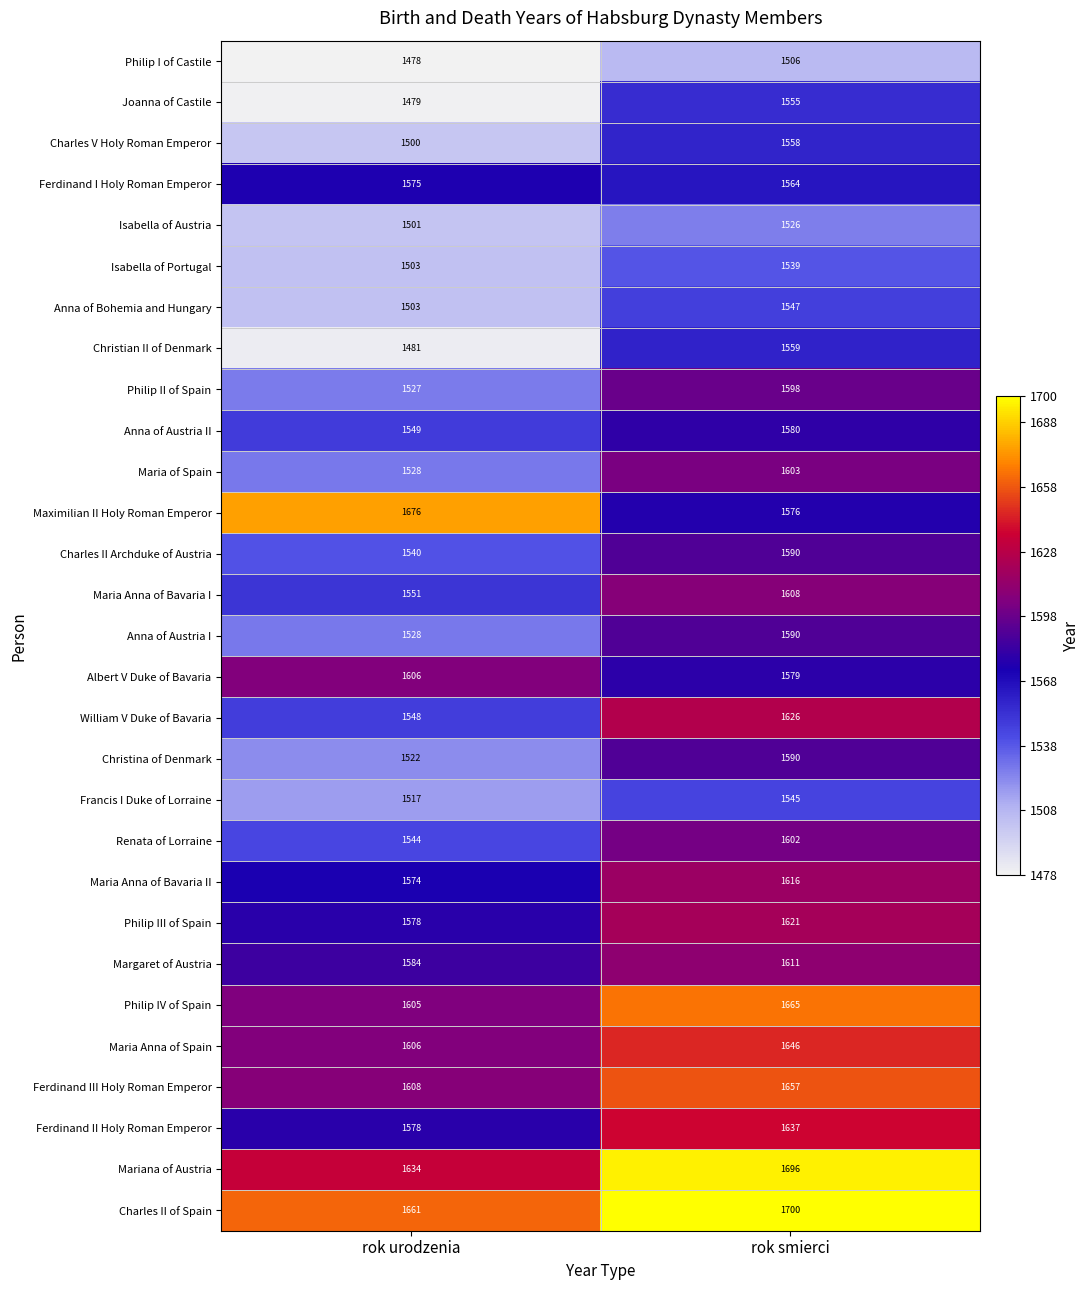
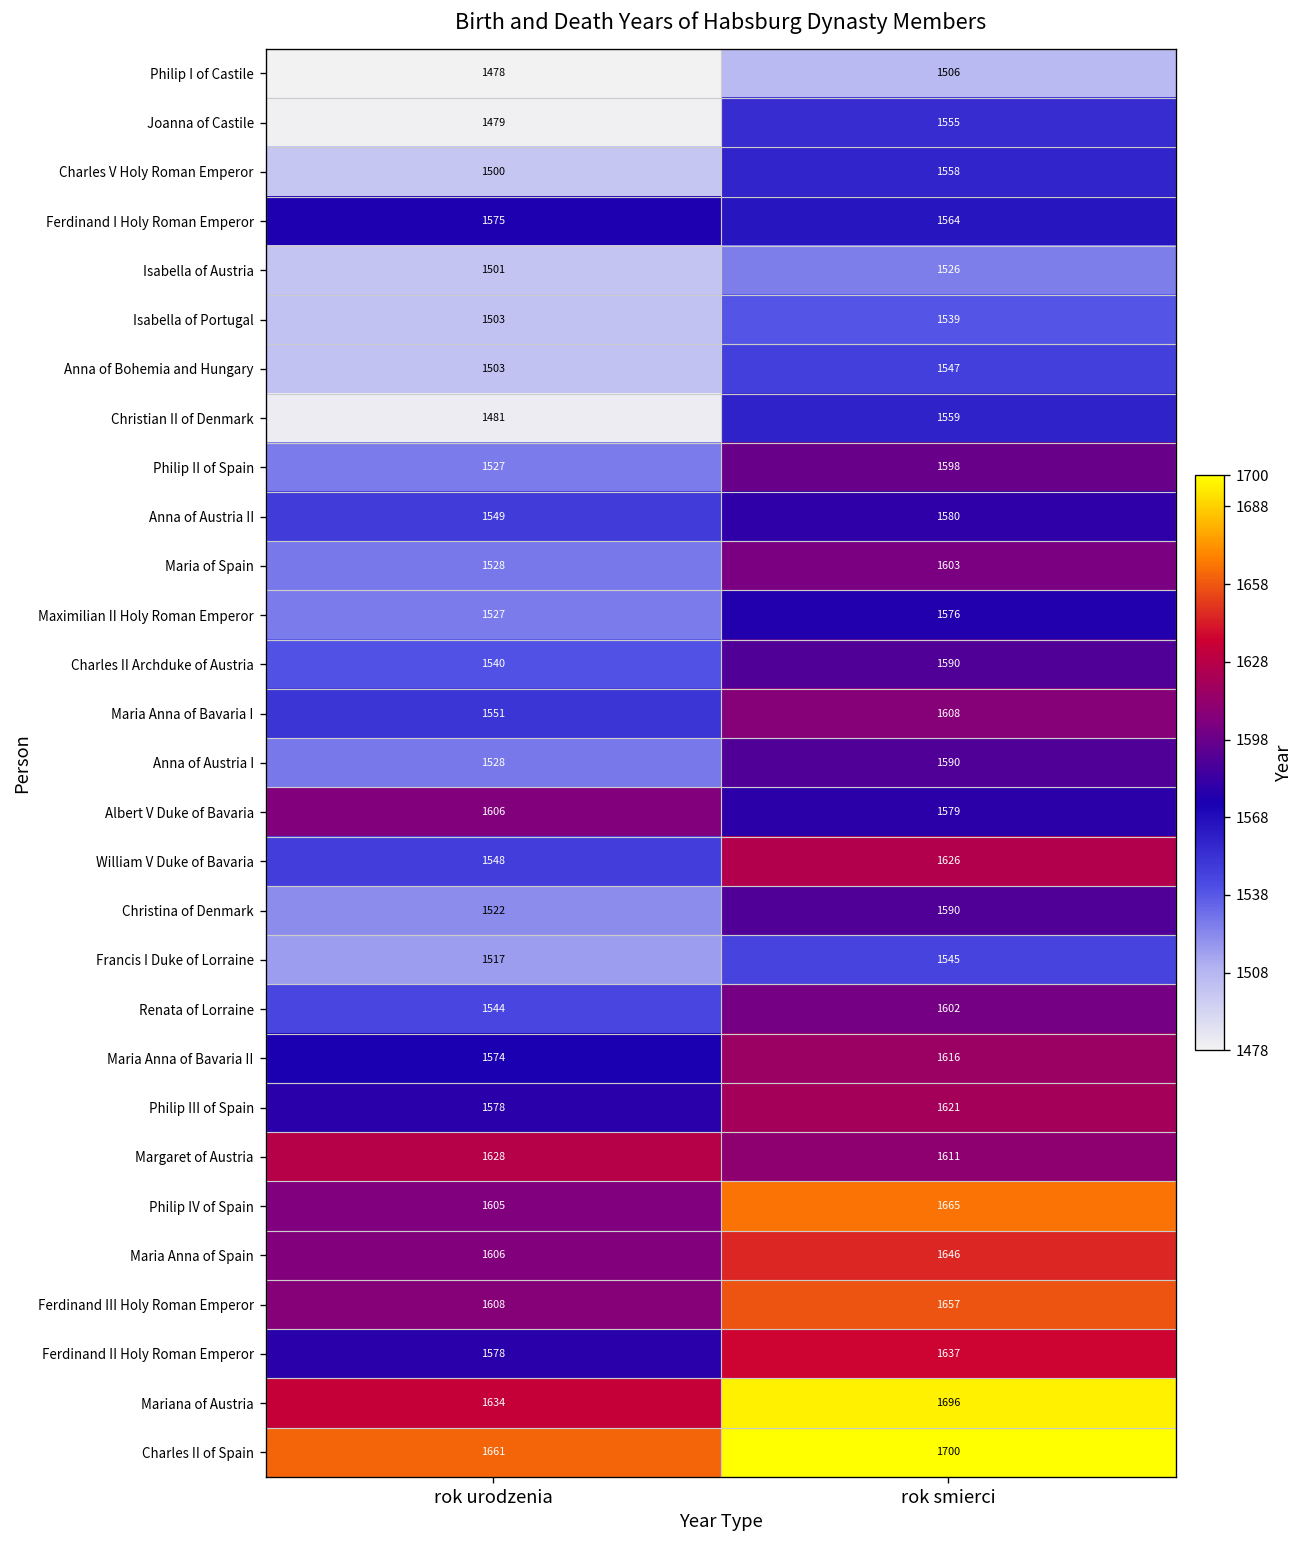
Maximilian II Holy Roman Emperor, rok urodzenia: 1676 -> 1527
Margaret of Austria, rok urodzenia: 1584 -> 1628
